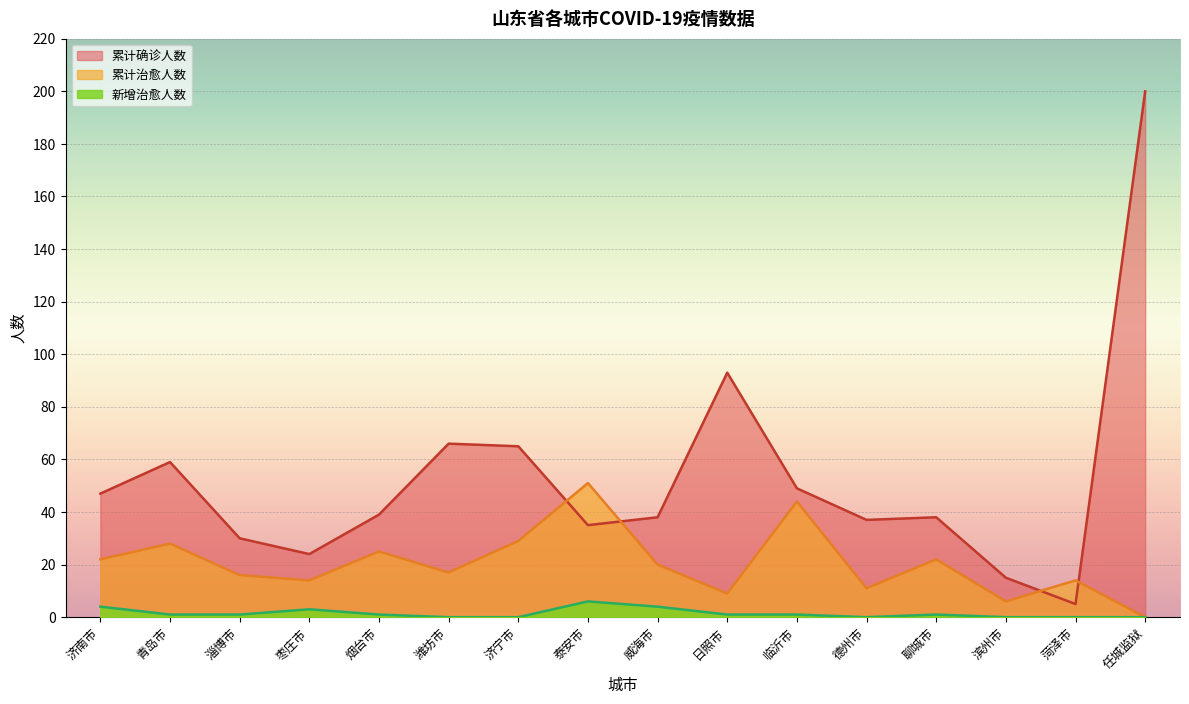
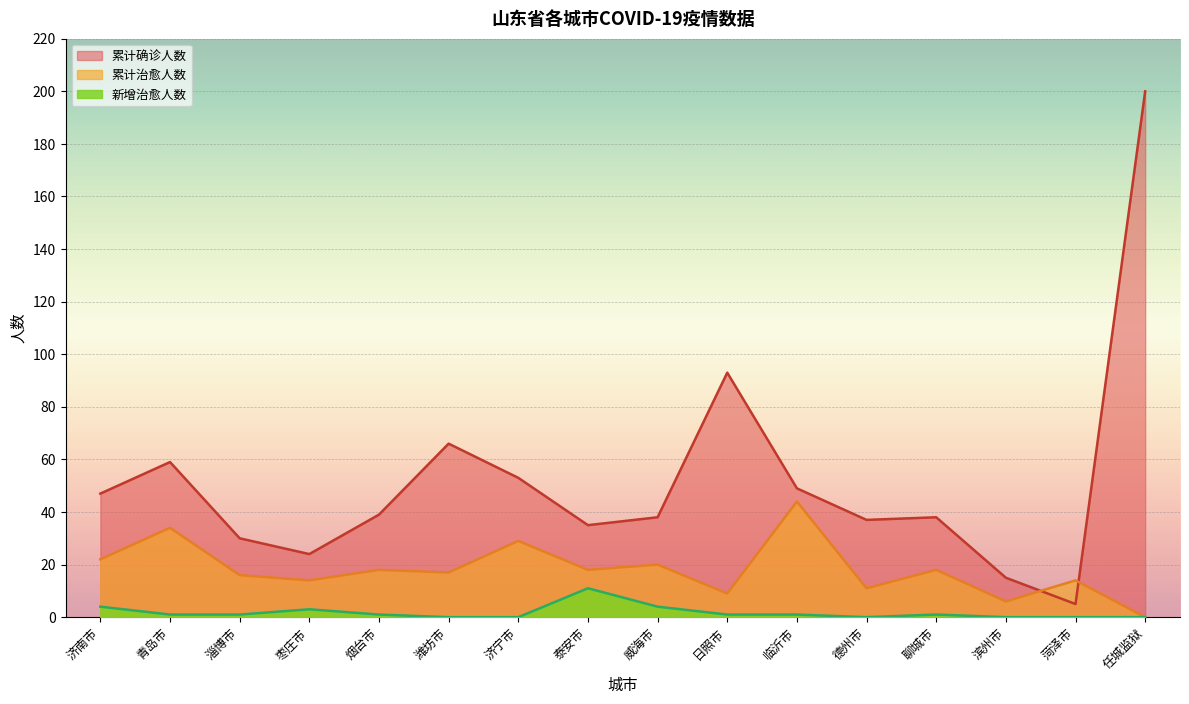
累计治愈人数, 青岛市: 28 -> 34
累计治愈人数, 烟台市: 25 -> 18
累计确诊人数, 济宁市: 65 -> 53
累计治愈人数, 泰安市: 51 -> 18
新增治愈人数, 泰安市: 6 -> 11
累计治愈人数, 聊城市: 22 -> 18
